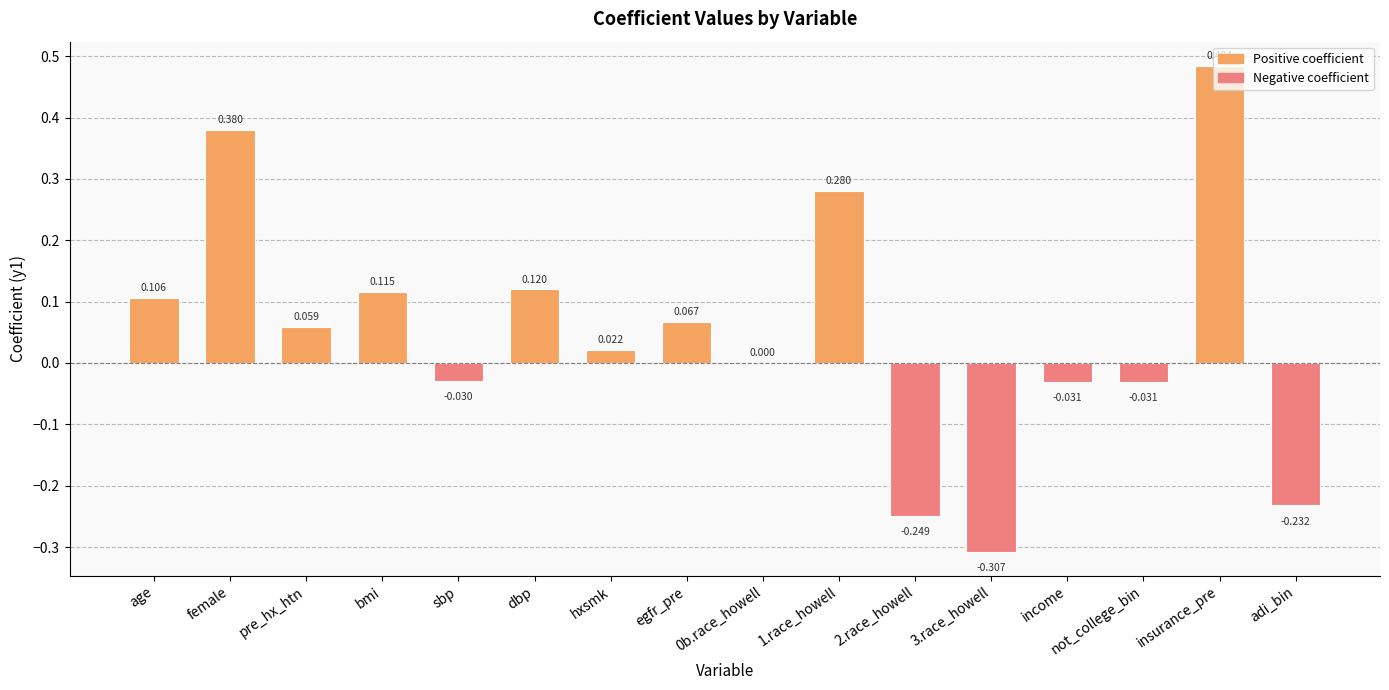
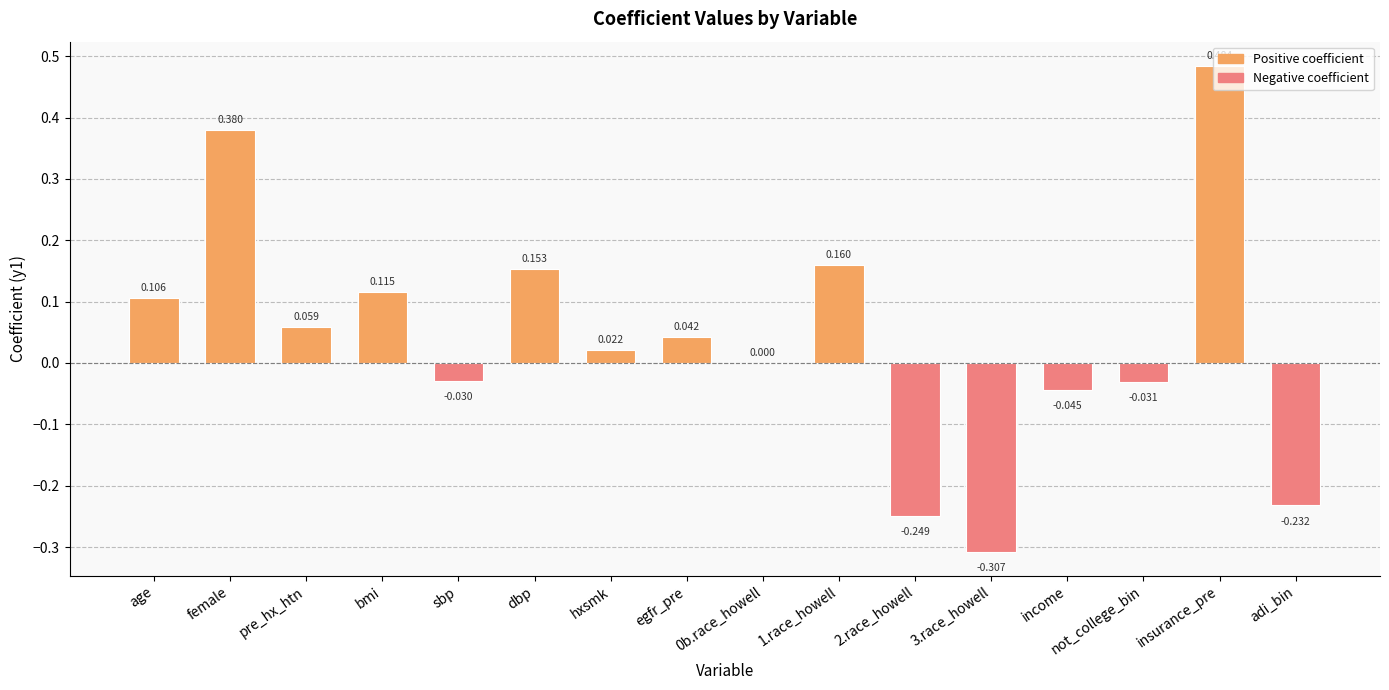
dbp: 0.120 -> 0.153
egfr_pre: 0.067 -> 0.042
1.race_howell: 0.280 -> 0.160
income: -0.031 -> -0.045
